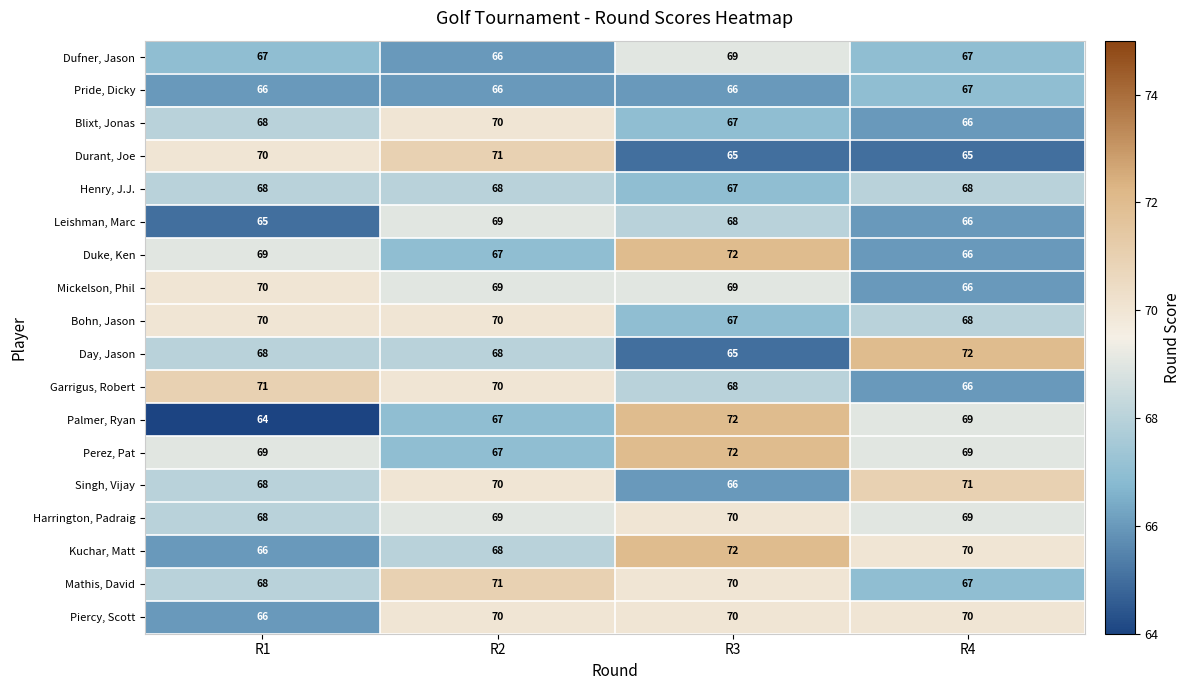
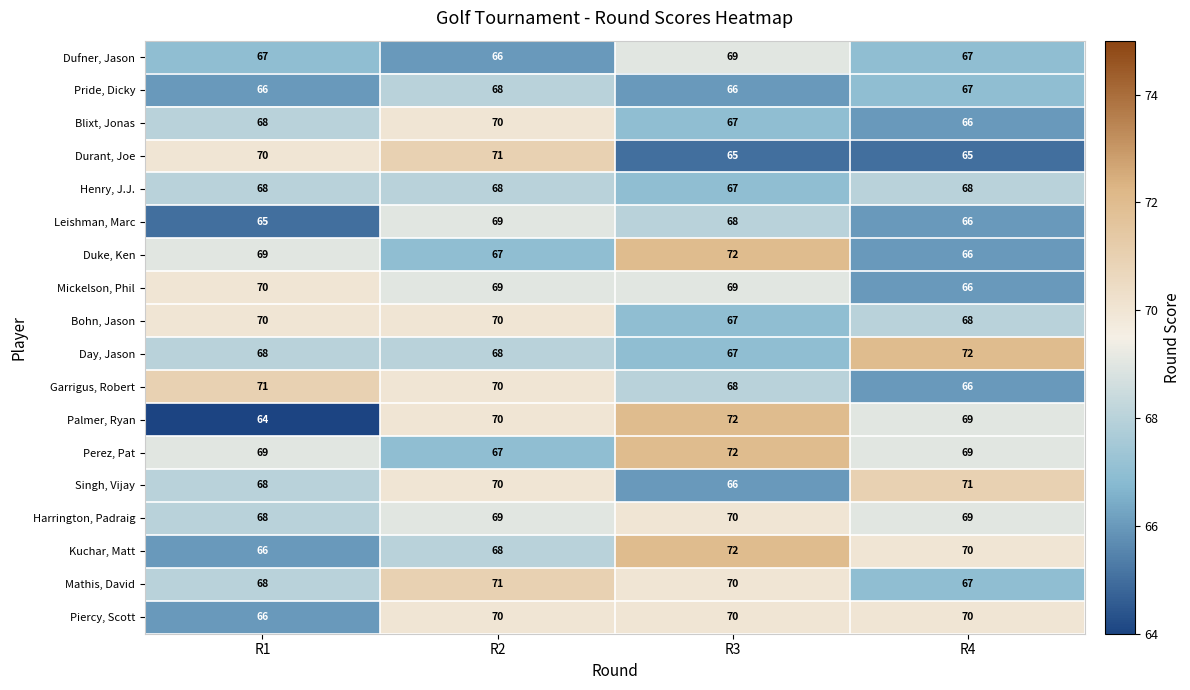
Pride, Dicky, R2: 66 -> 68
Day, Jason, R3: 65 -> 67
Palmer, Ryan, R2: 67 -> 70
